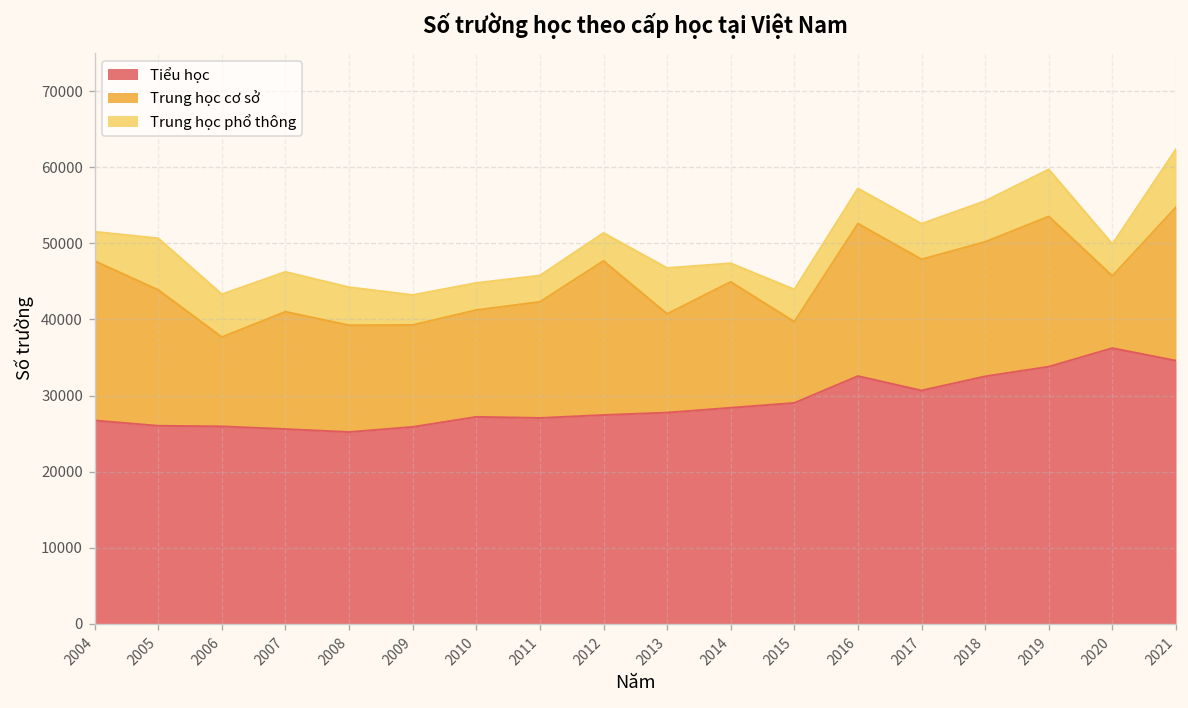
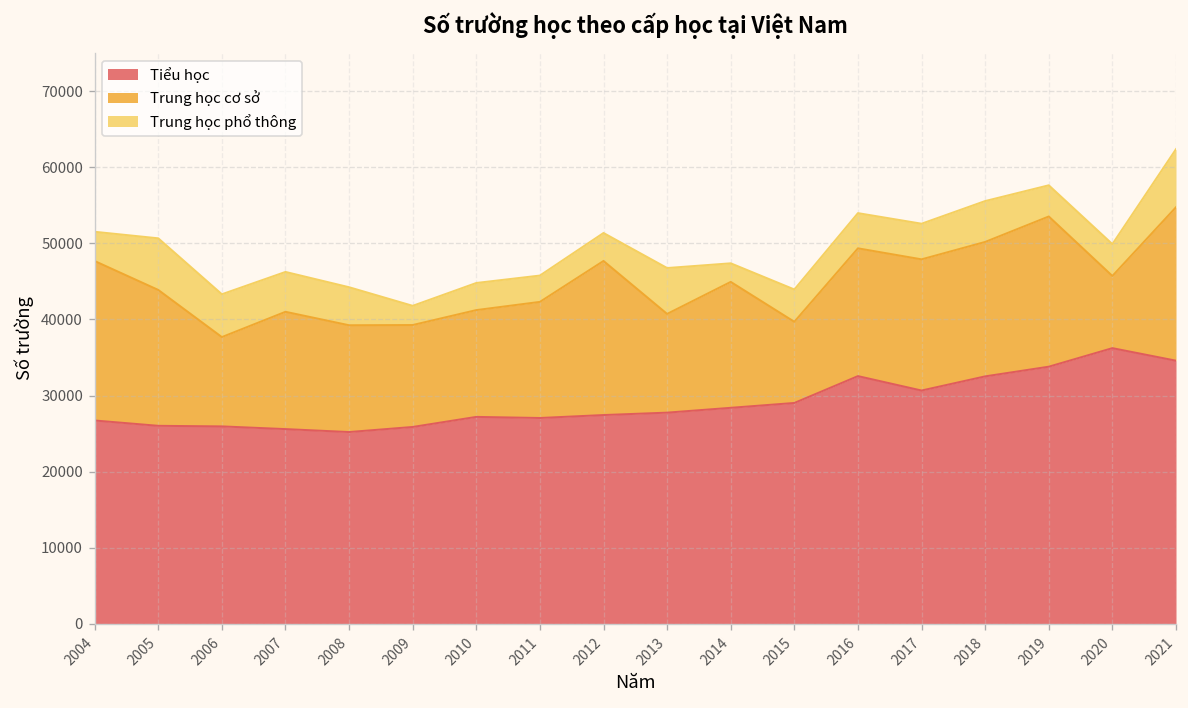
Trung học phổ thông, 2009: 4000 -> 3000
Trung học cơ sở, 2016: 20000 -> 17000
Trung học phổ thông, 2019: 6000 -> 4000
